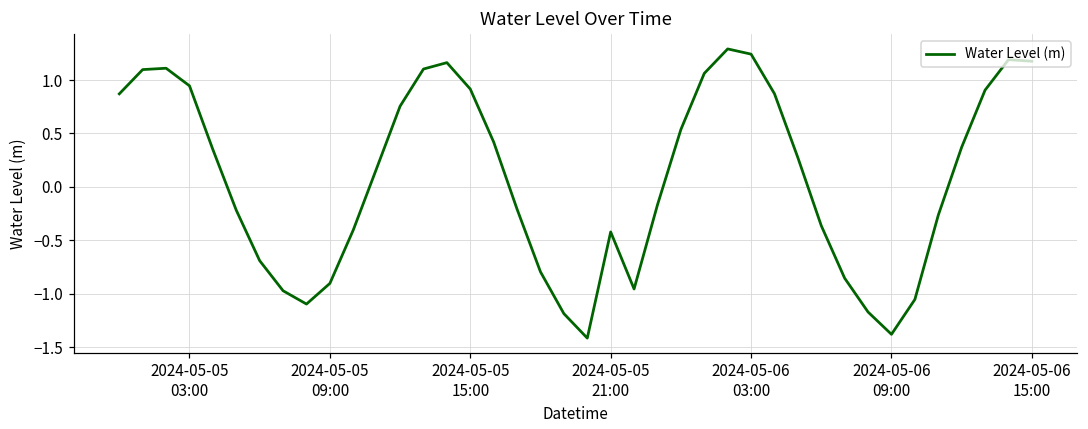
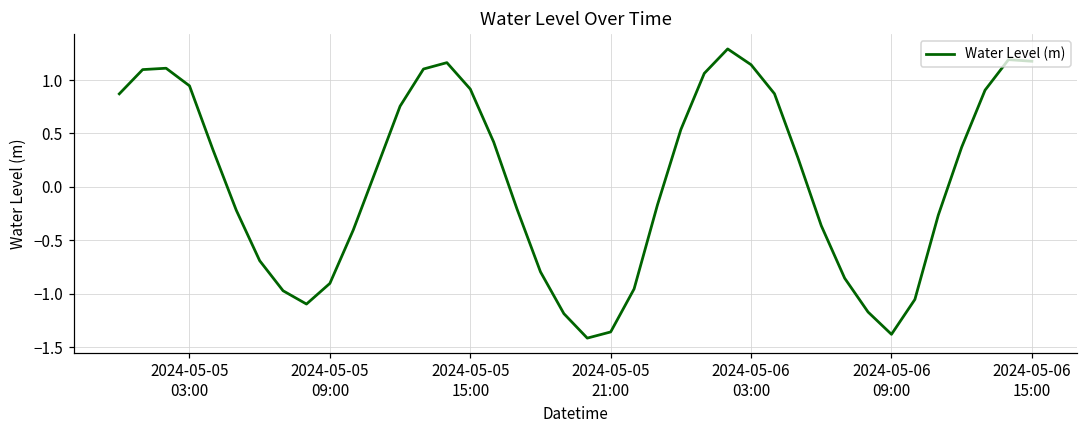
2024-05-05 21:00: -0.4 -> -1.4
2024-05-06 03:00: 1.2 -> 1.1
